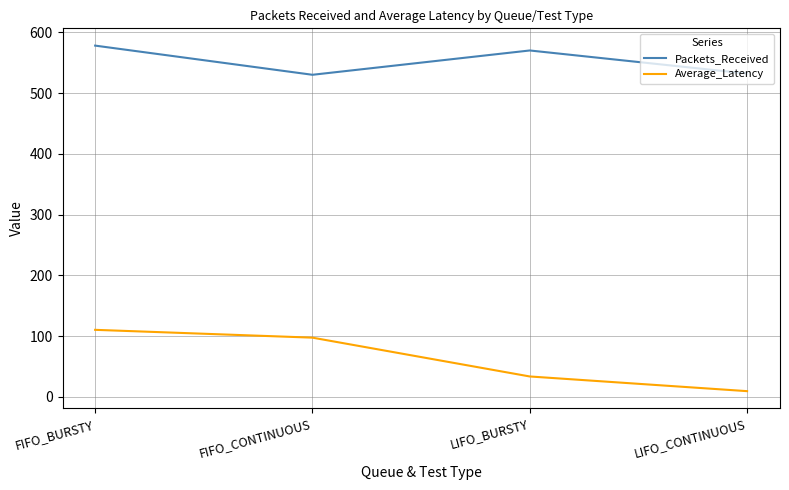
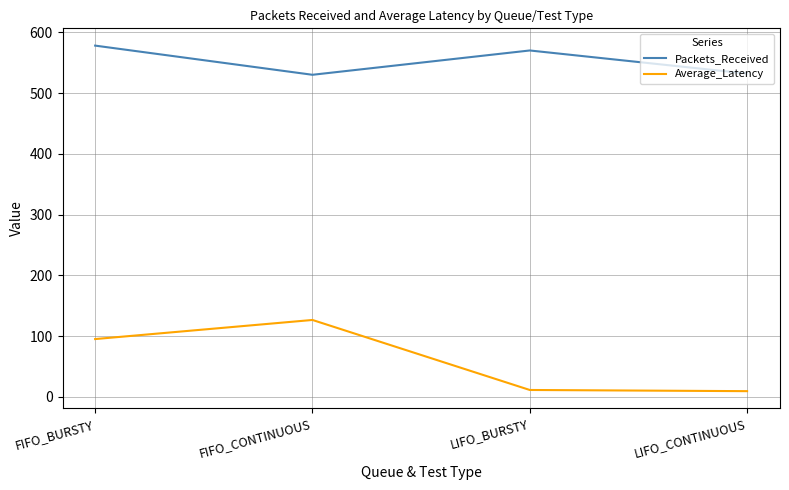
Average_Latency, FIFO_BURSTY: 110 -> 100
Average_Latency, FIFO_CONTINUOUS: 100 -> 130
Average_Latency, LIFO_BURSTY: 30 -> 10
